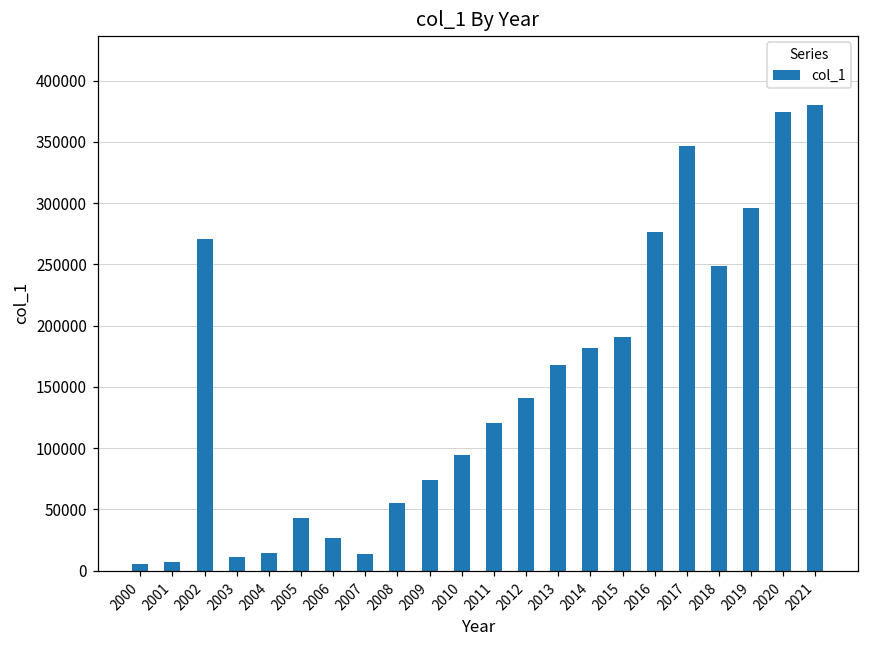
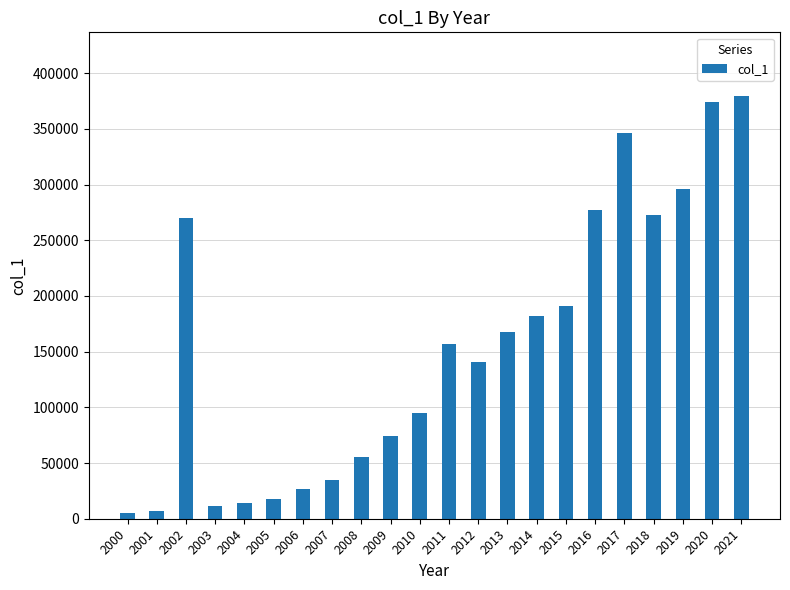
2005: 43000 -> 18000
2007: 14000 -> 34000
2011: 120000 -> 157000
2018: 248000 -> 273000
